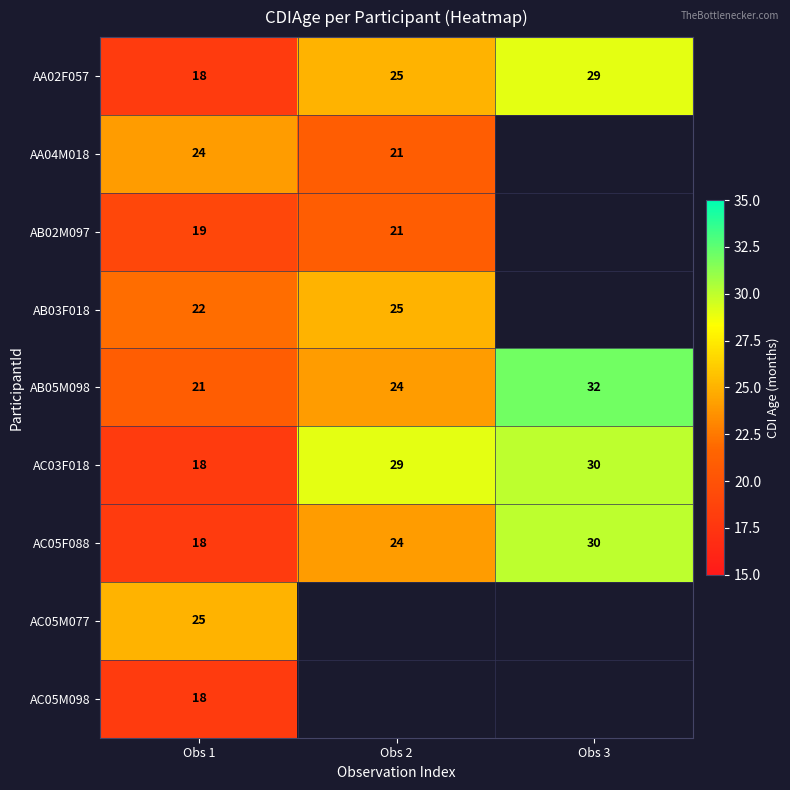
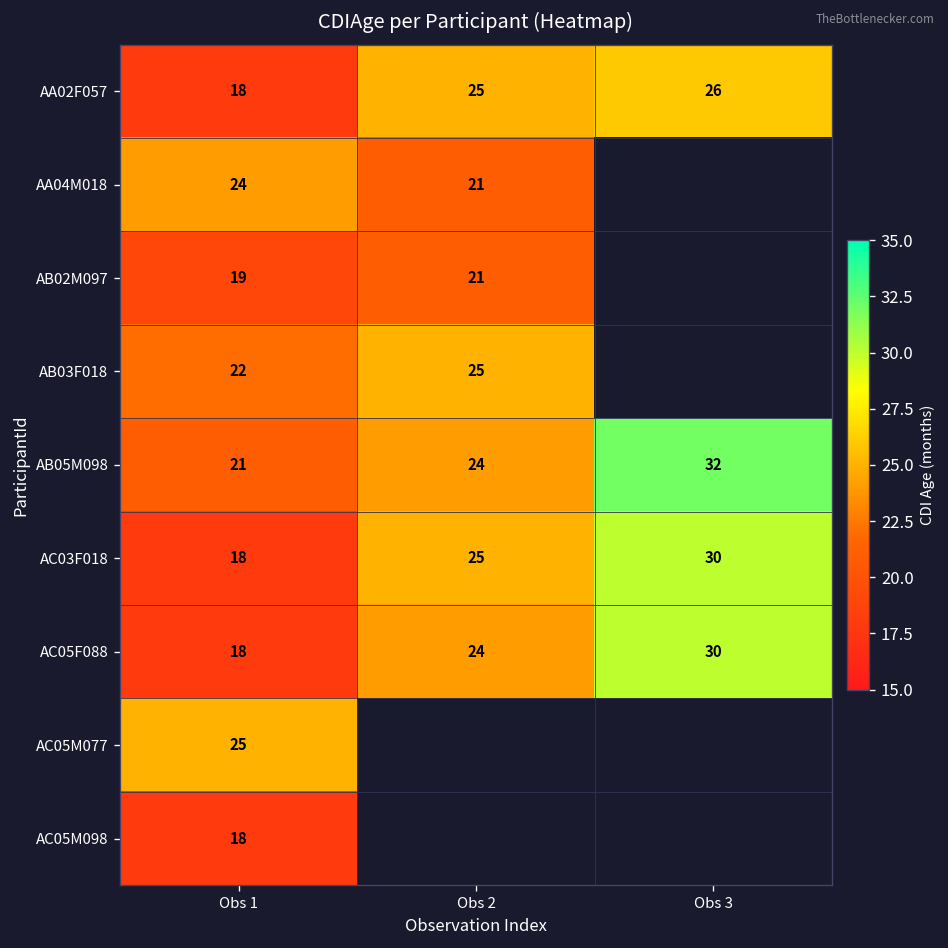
AA02F057, Obs 3: 29 -> 26
AC03F018, Obs 2: 29 -> 25
